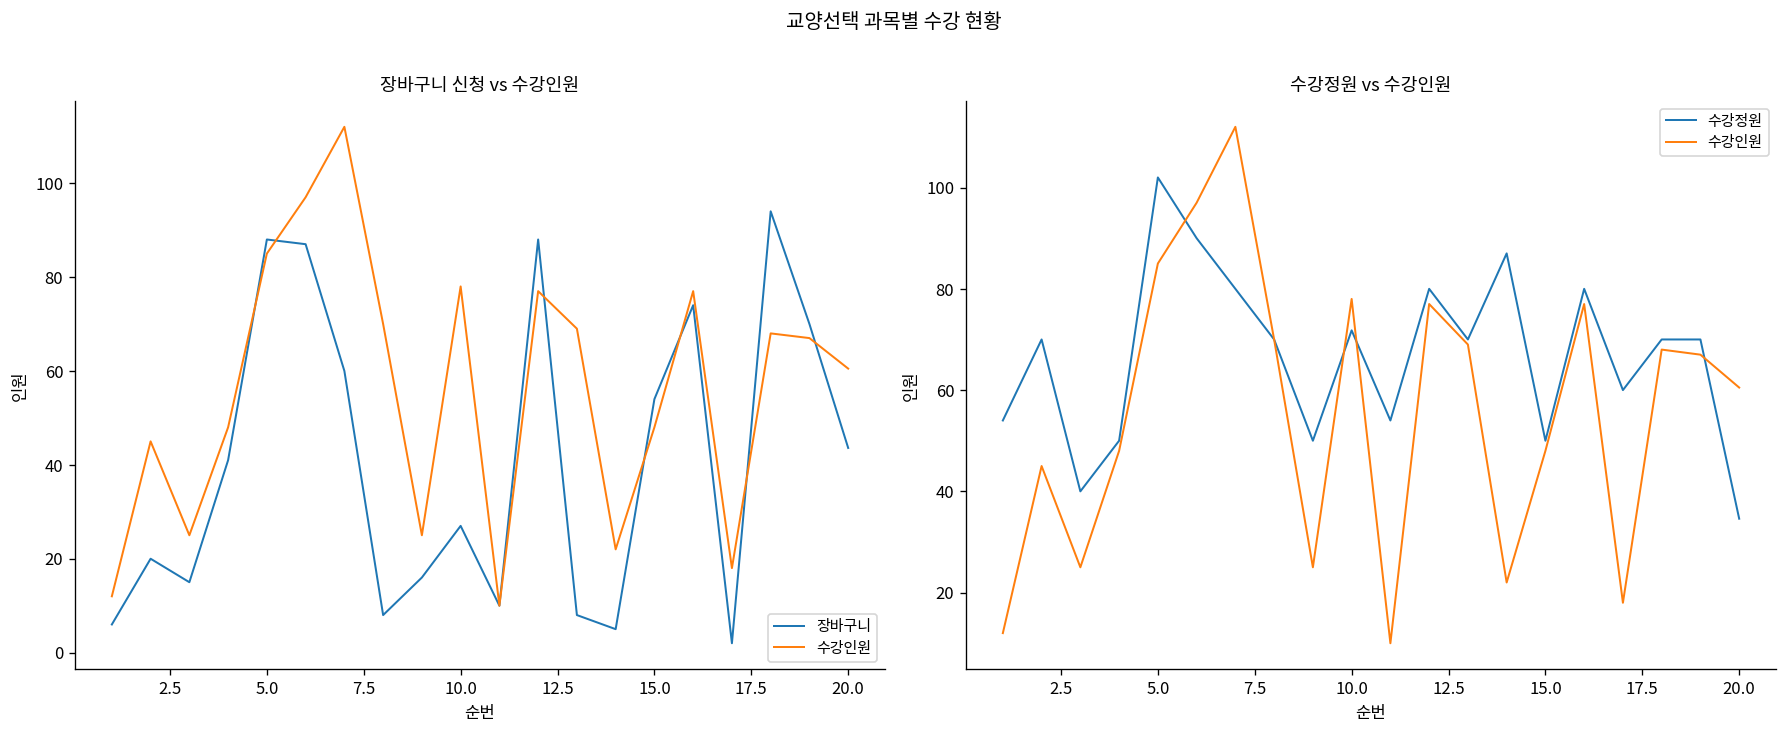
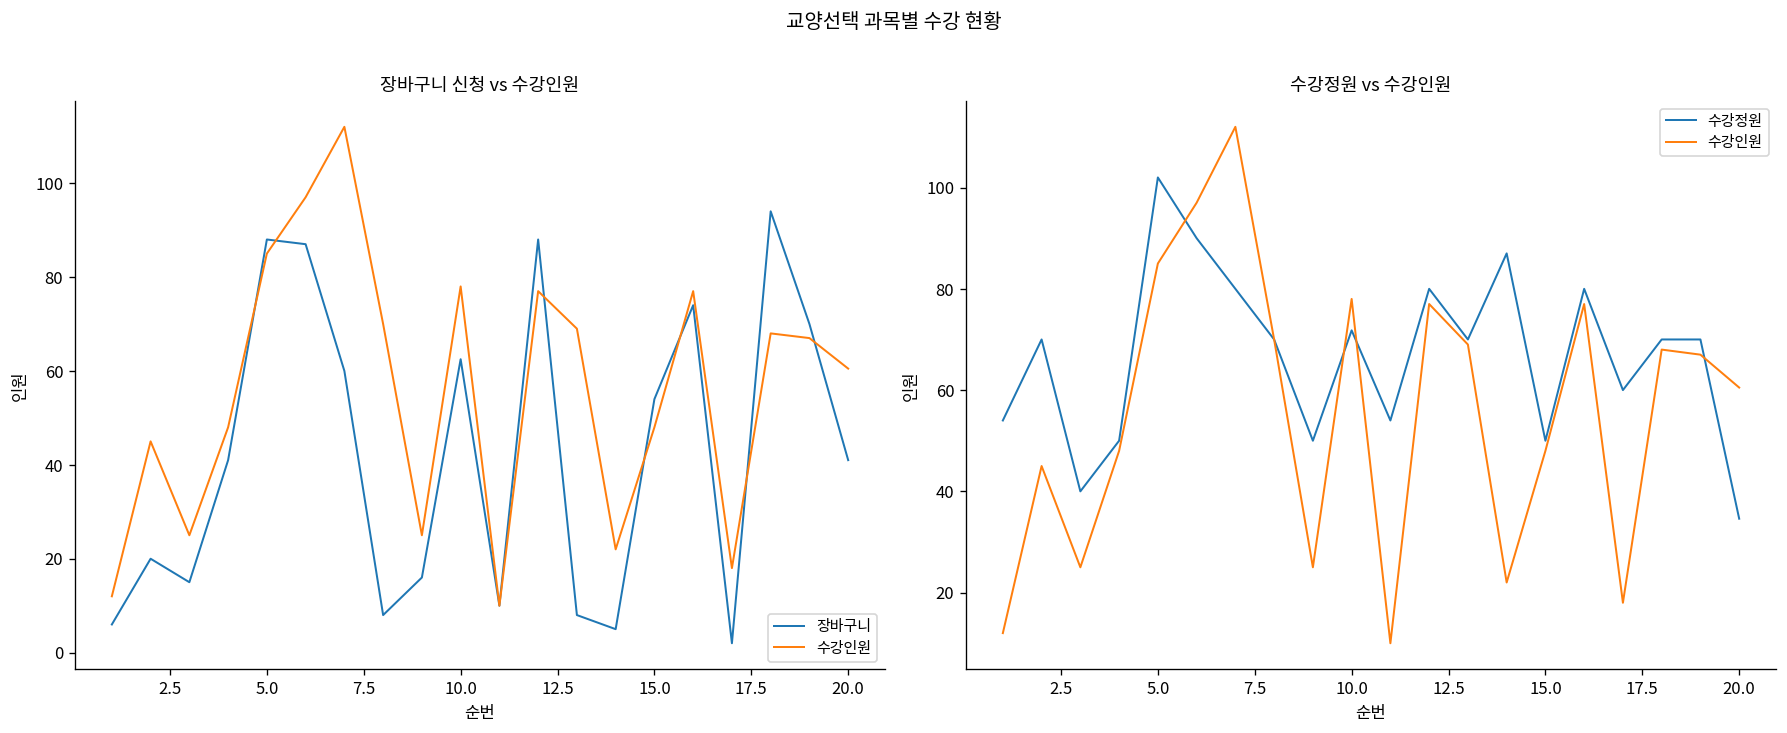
장바구니 신청 vs 수강인원, 장바구니, 10.0: 27 -> 63
장바구니 신청 vs 수강인원, 장바구니, 20.0: 44 -> 41
